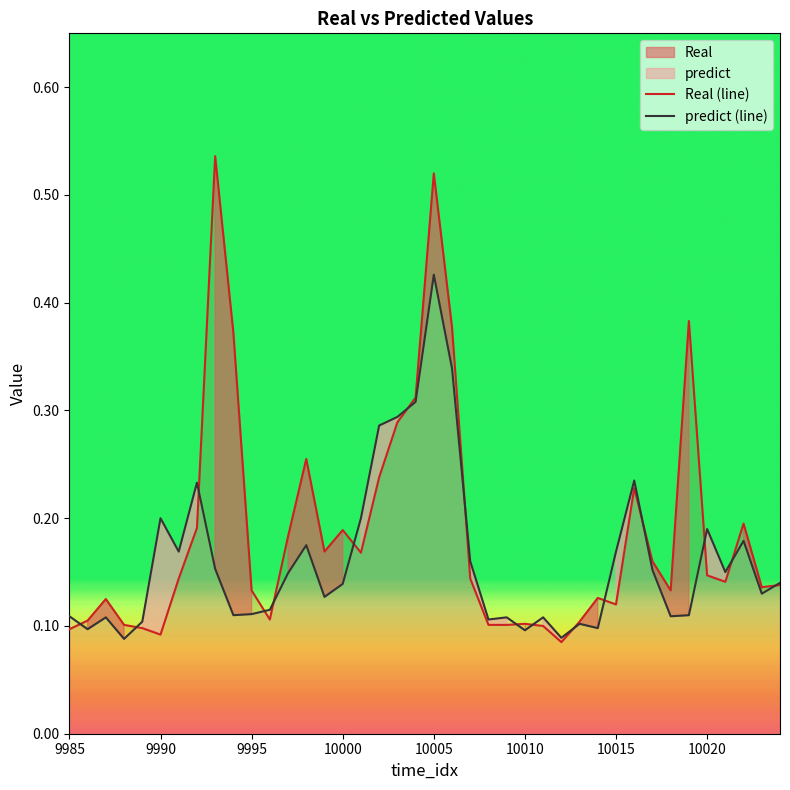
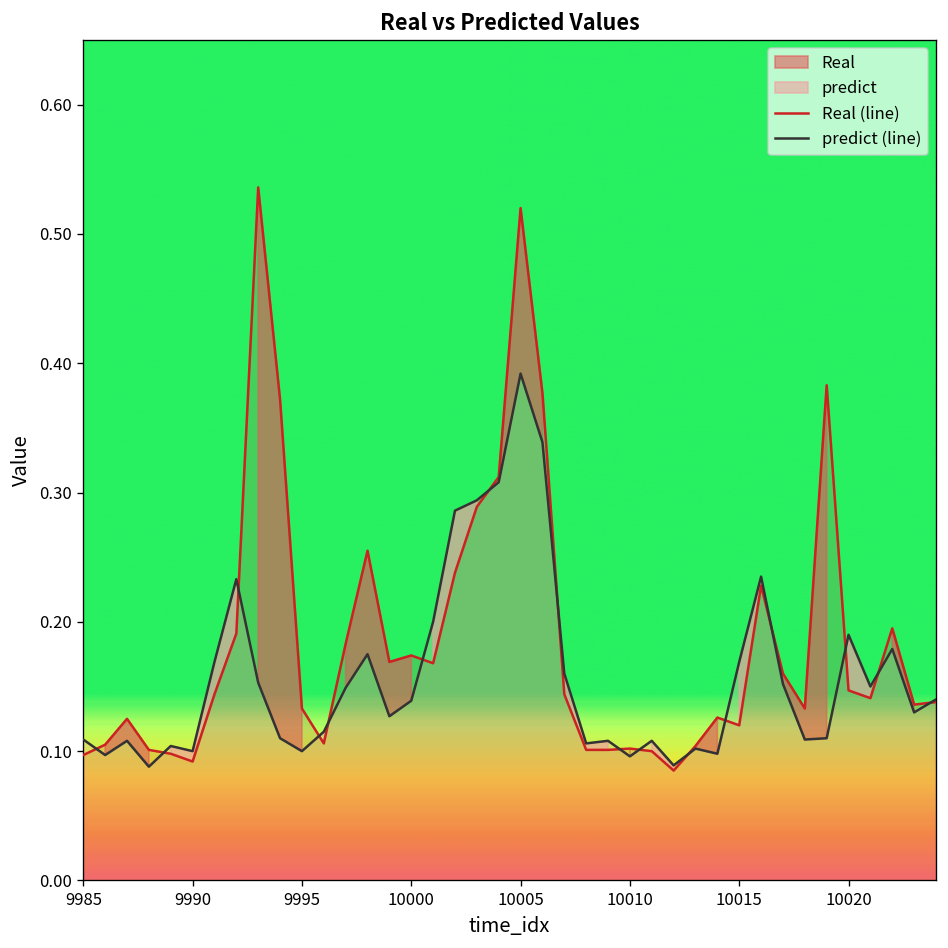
predict (line), 9990: 0.2 -> 0.1
predict (line), 9995: 0.111 -> 0.100
Real (line), 10000: 0.189 -> 0.174
predict (line), 10005: 0.426 -> 0.392
